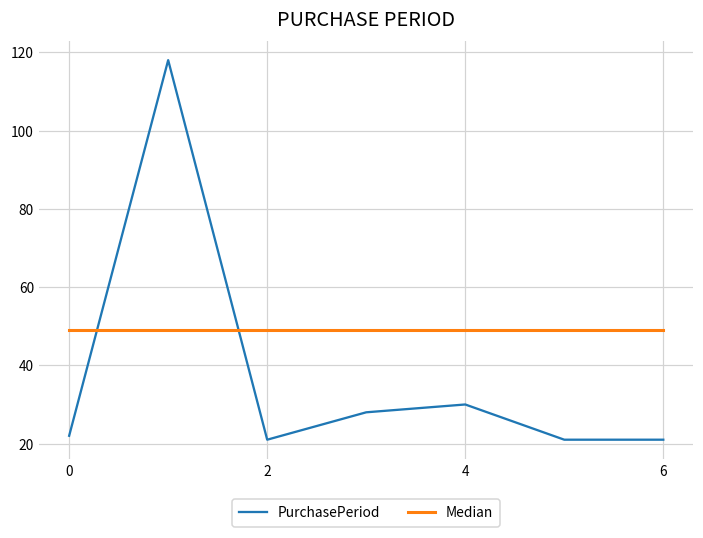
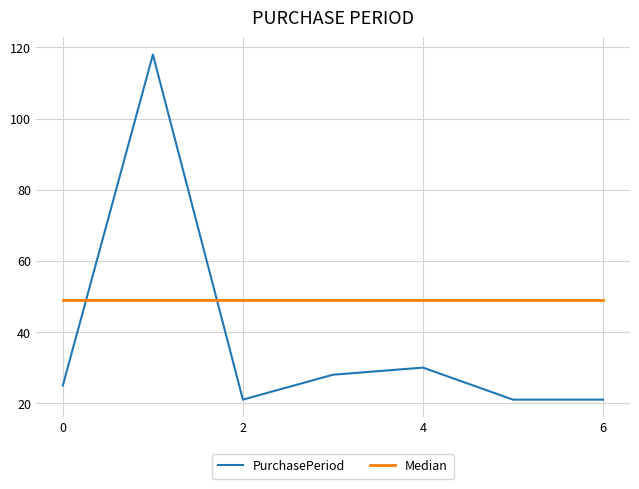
PurchasePeriod, 0: 22 -> 25
